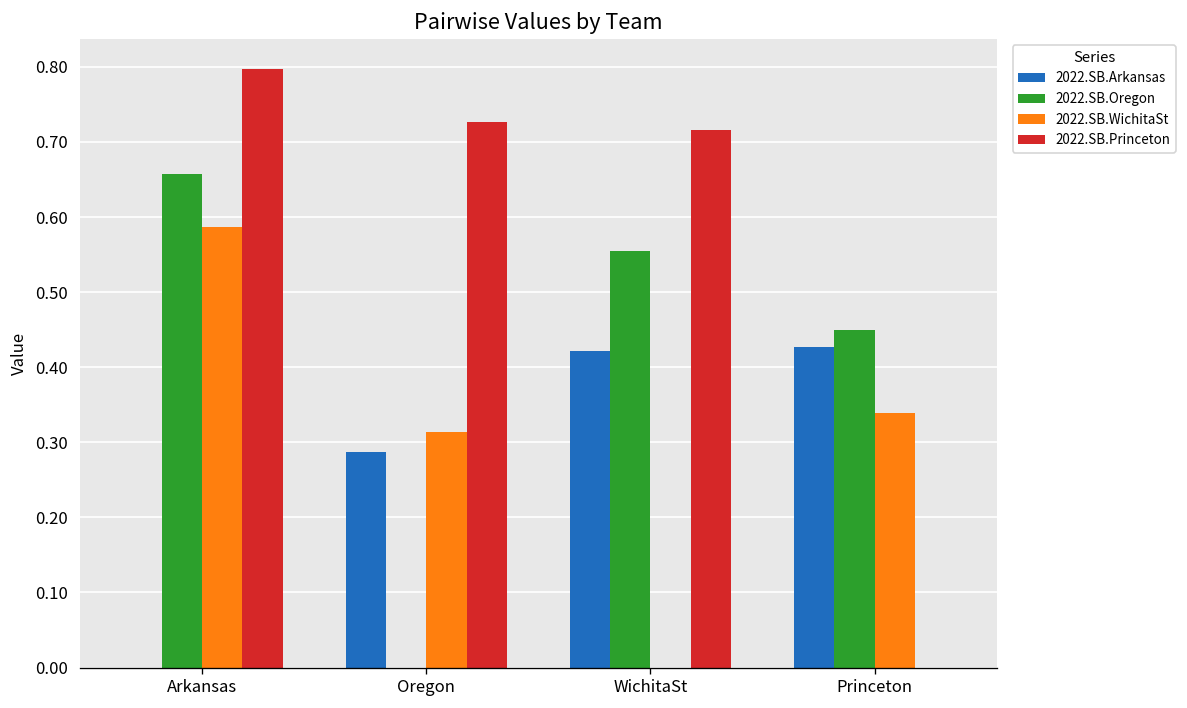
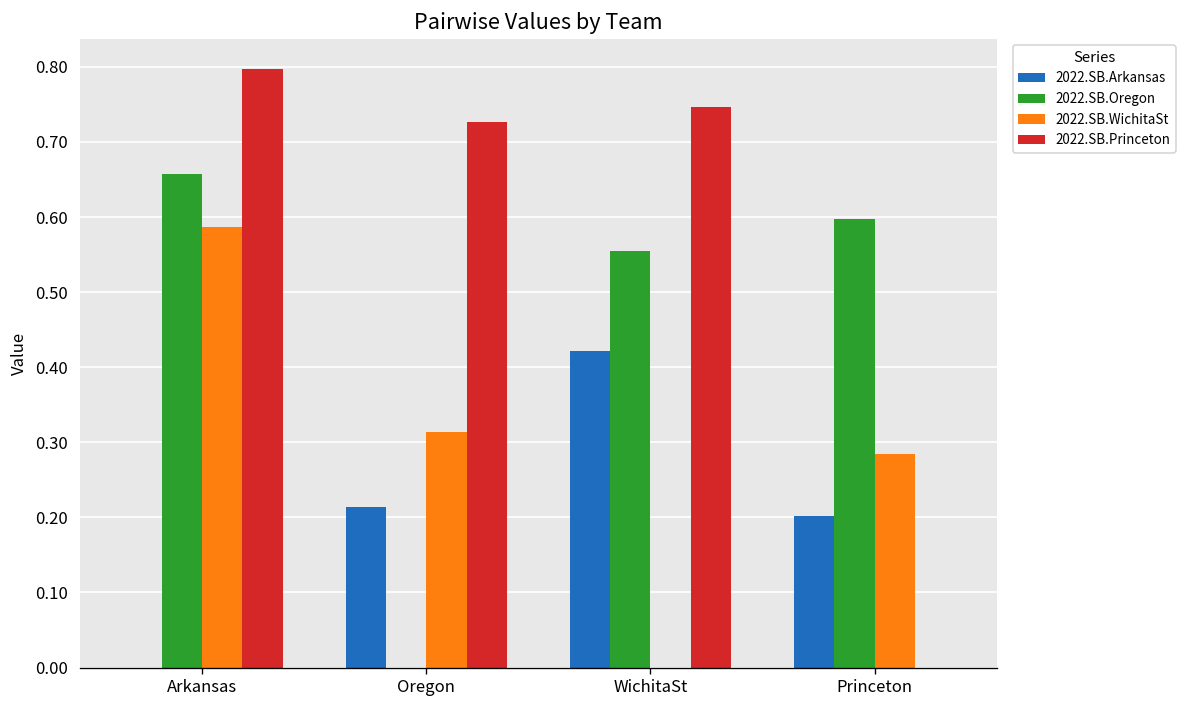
2022.SB.Arkansas, Oregon: 0.29 -> 0.21
2022.SB.Princeton, WichitaSt: 0.72 -> 0.75
2022.SB.Arkansas, Princeton: 0.43 -> 0.20
2022.SB.Oregon, Princeton: 0.45 -> 0.60
2022.SB.WichitaSt, Princeton: 0.34 -> 0.28
